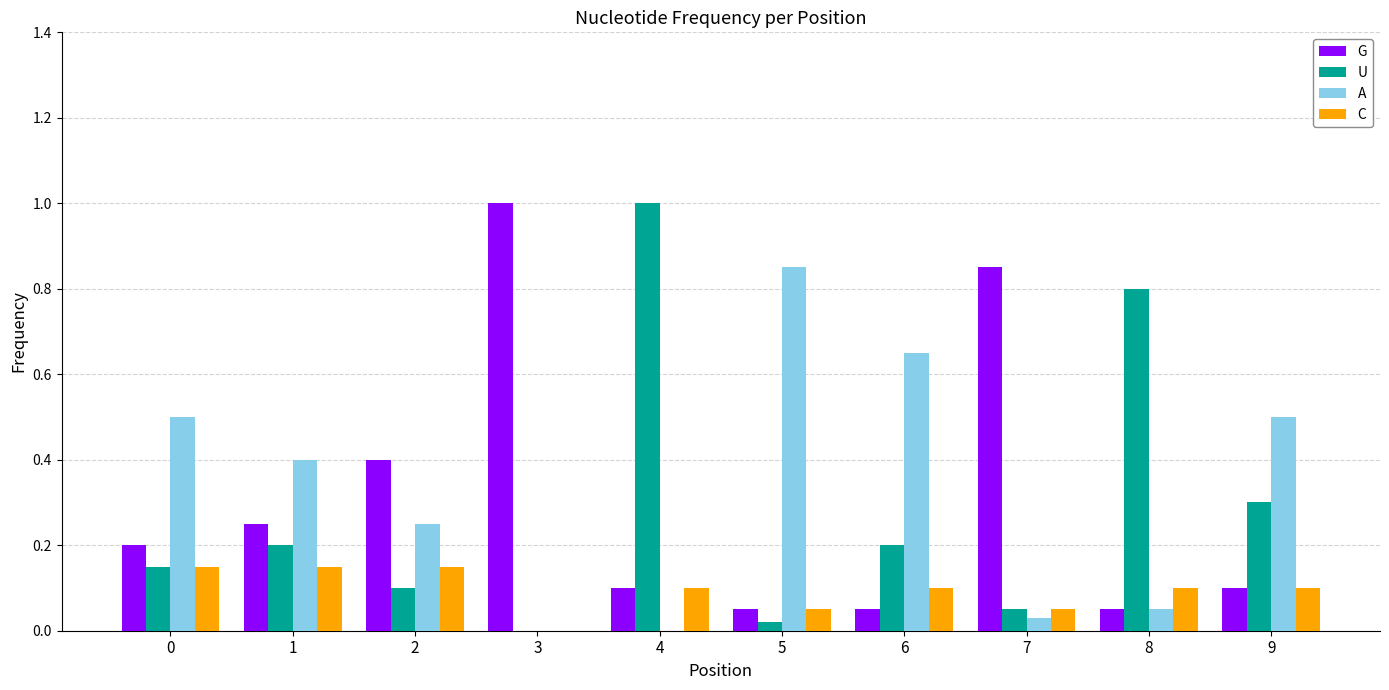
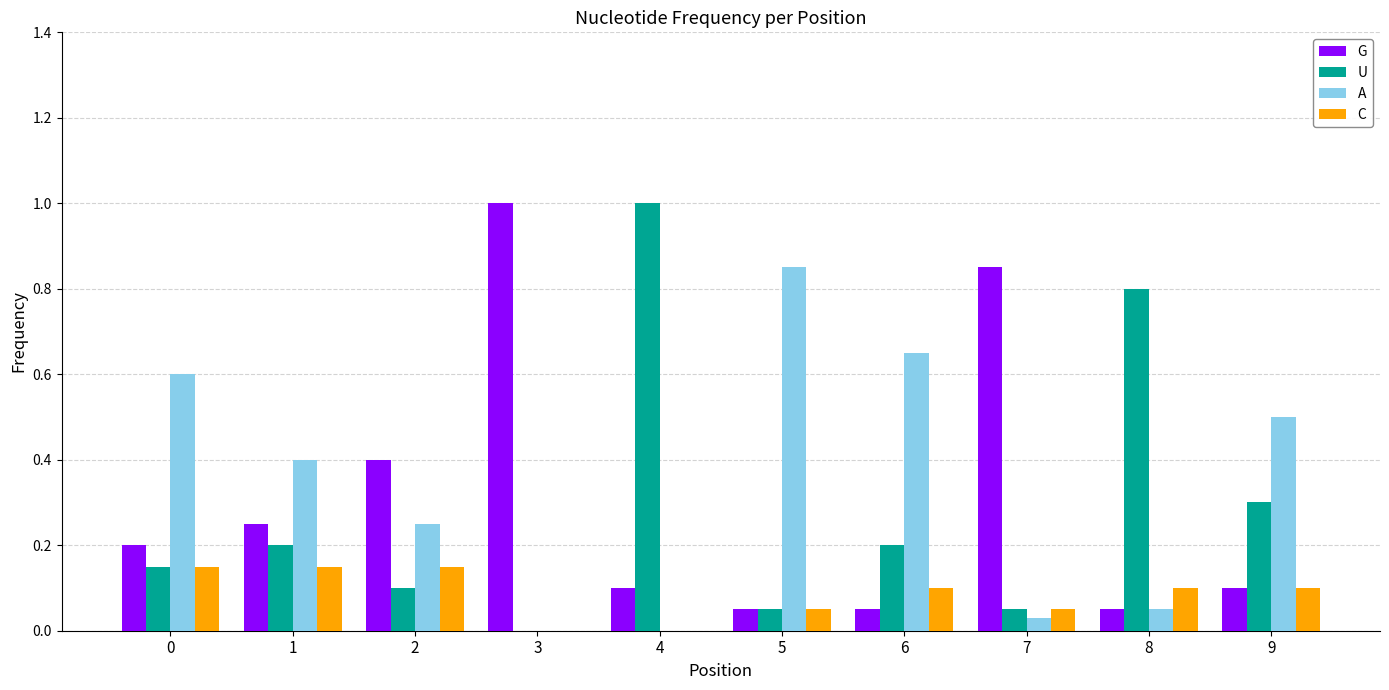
A, 0: 0.5 -> 0.6
C, 4: 0.1 -> 0.0
U, 5: 0.02 -> 0.05
